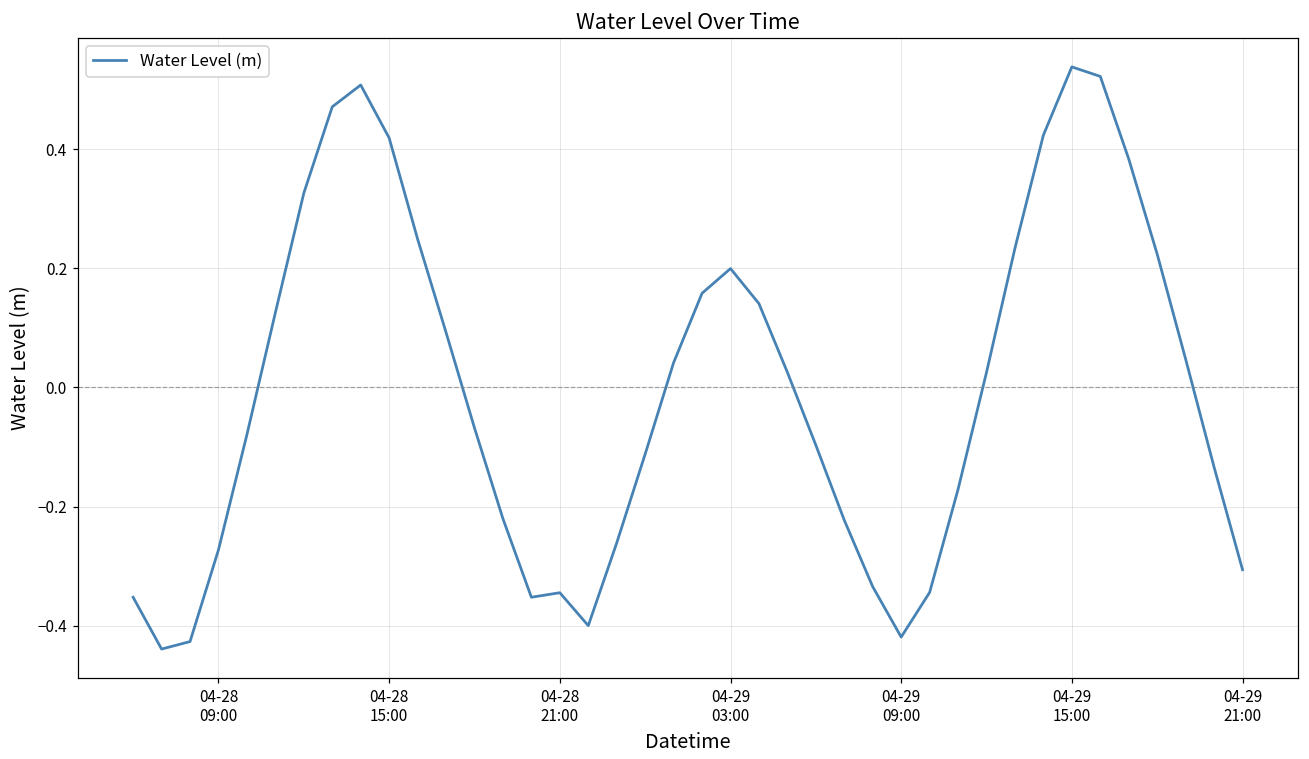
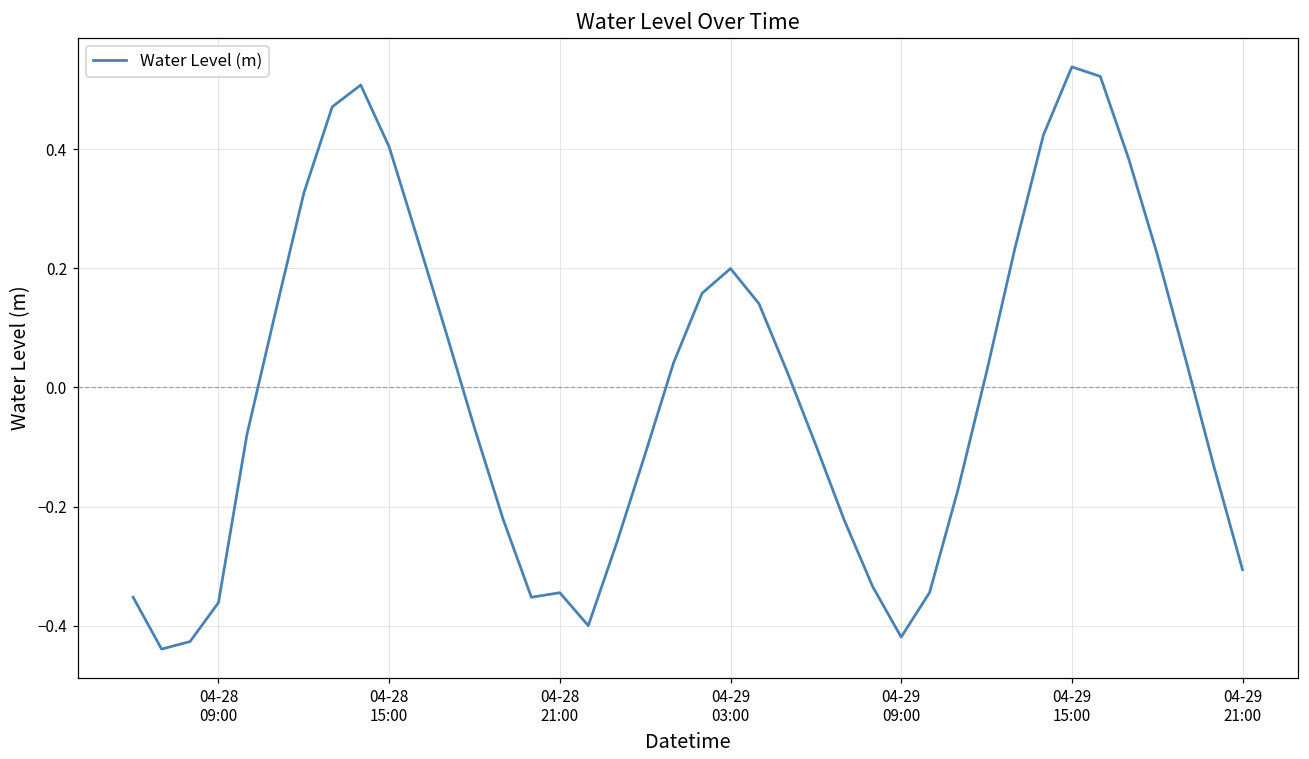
04-28 09:00: -0.27 -> -0.36
04-28 15:00: 0.42 -> 0.40
